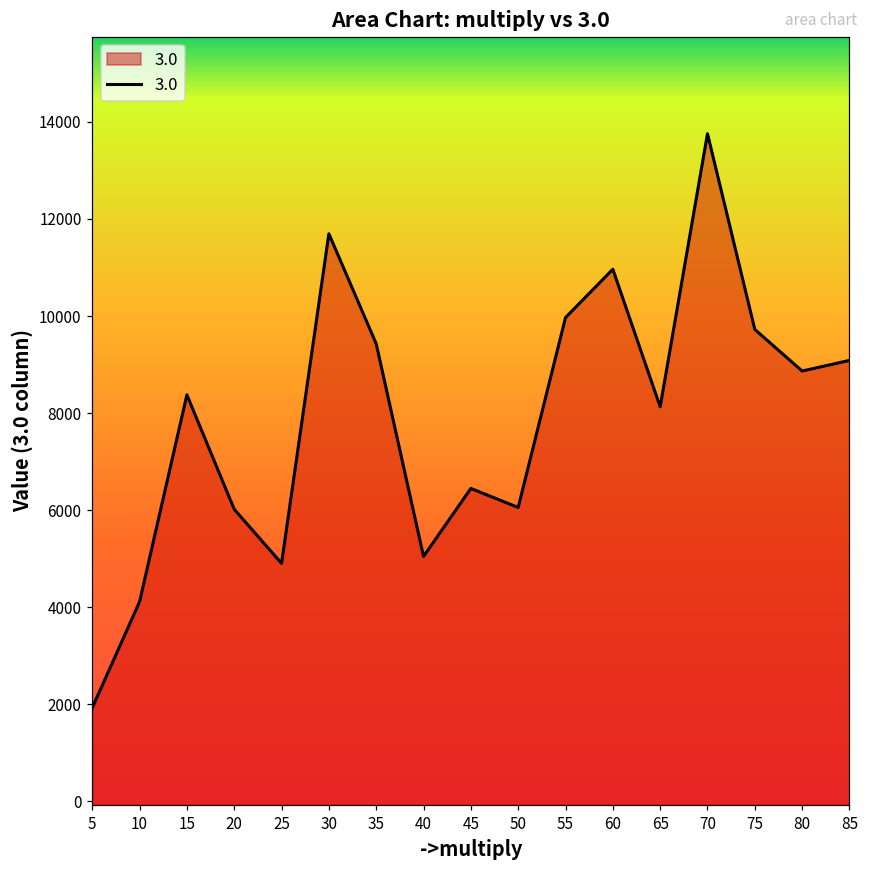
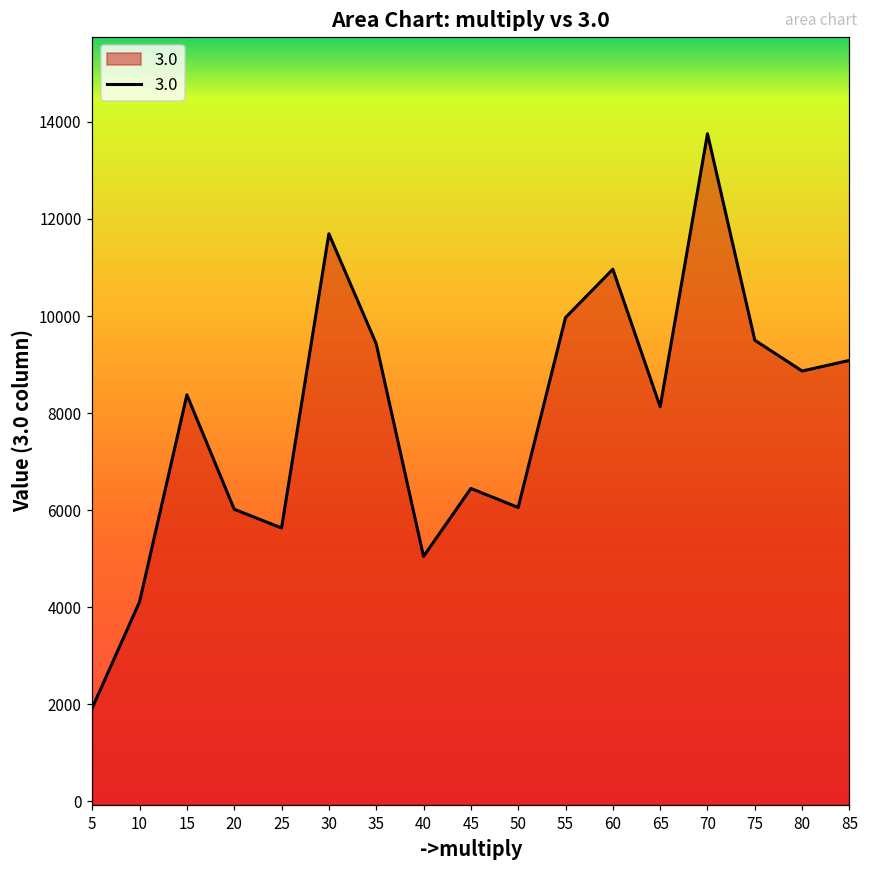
25: 4900 -> 5600
75: 9700 -> 9500
